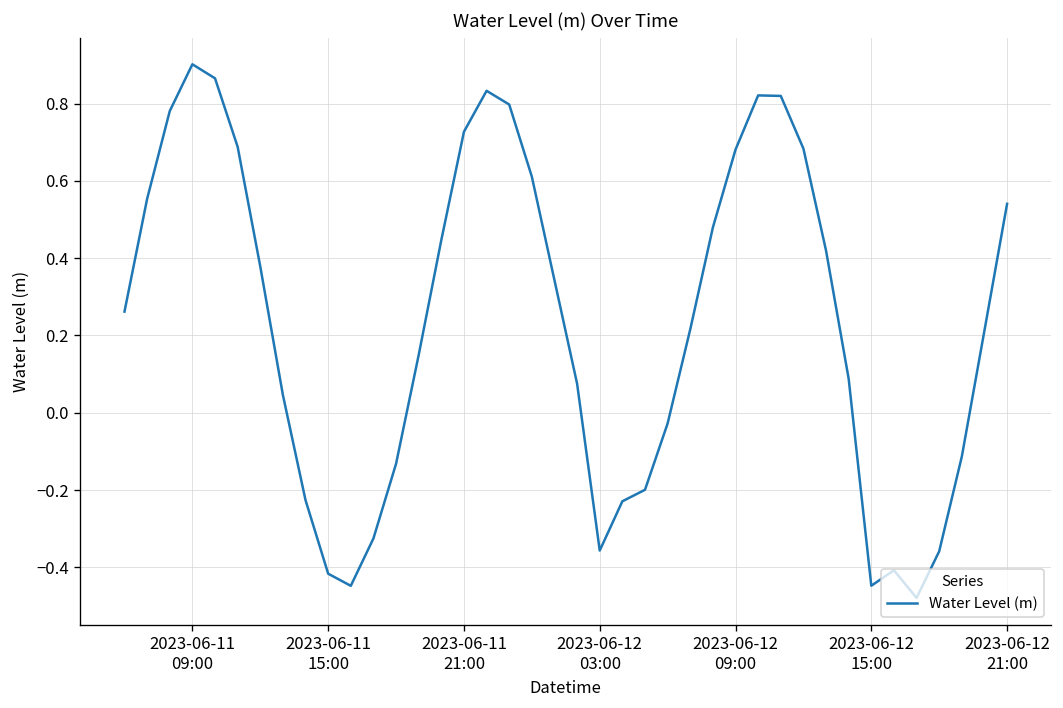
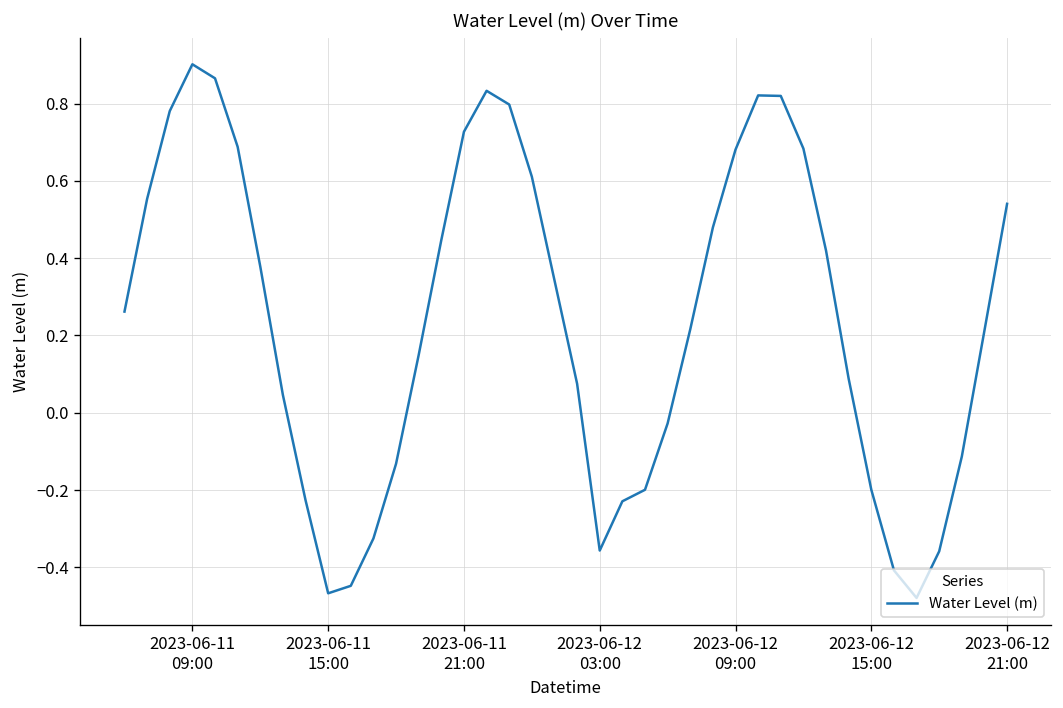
2023-06-11 15:00: -0.42 -> -0.47
2023-06-12 15:00: -0.45 -> -0.20
